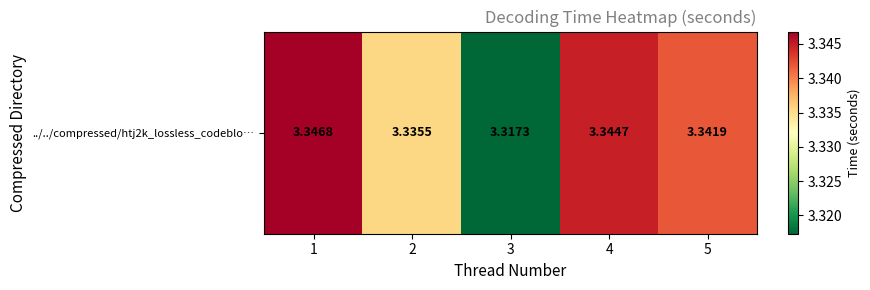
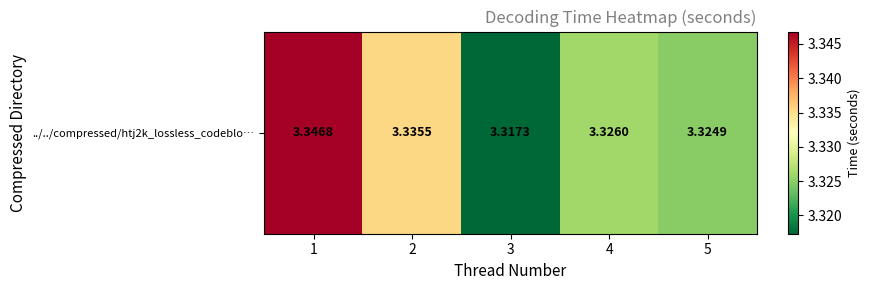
../../compressed/htj2k_lossless_codeblo…, 4: 3.3447 -> 3.3260
../../compressed/htj2k_lossless_codeblo…, 5: 3.3419 -> 3.3249
